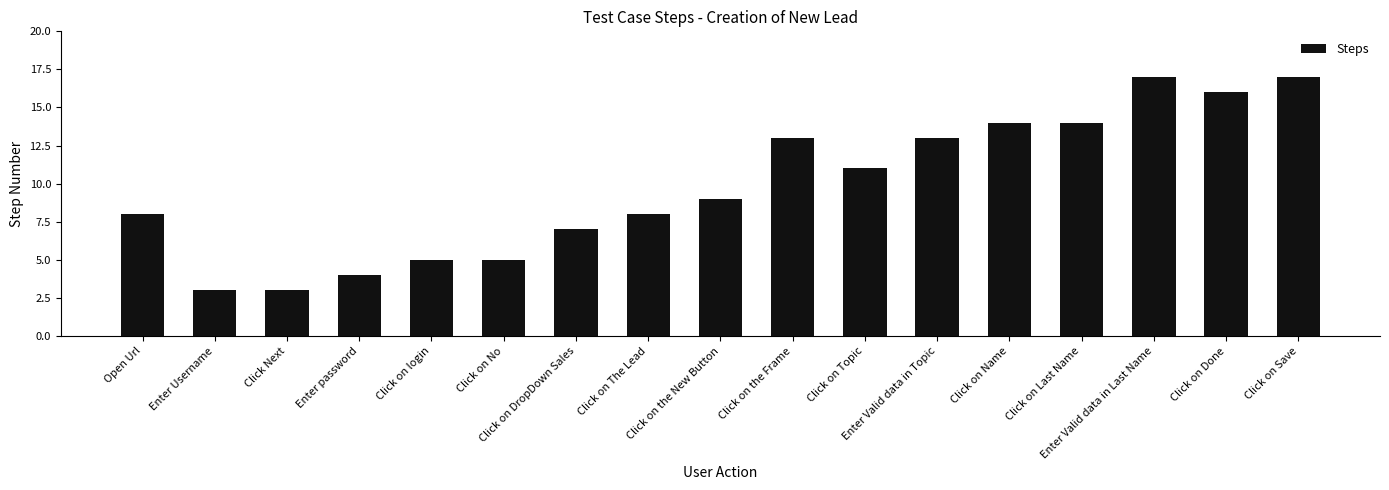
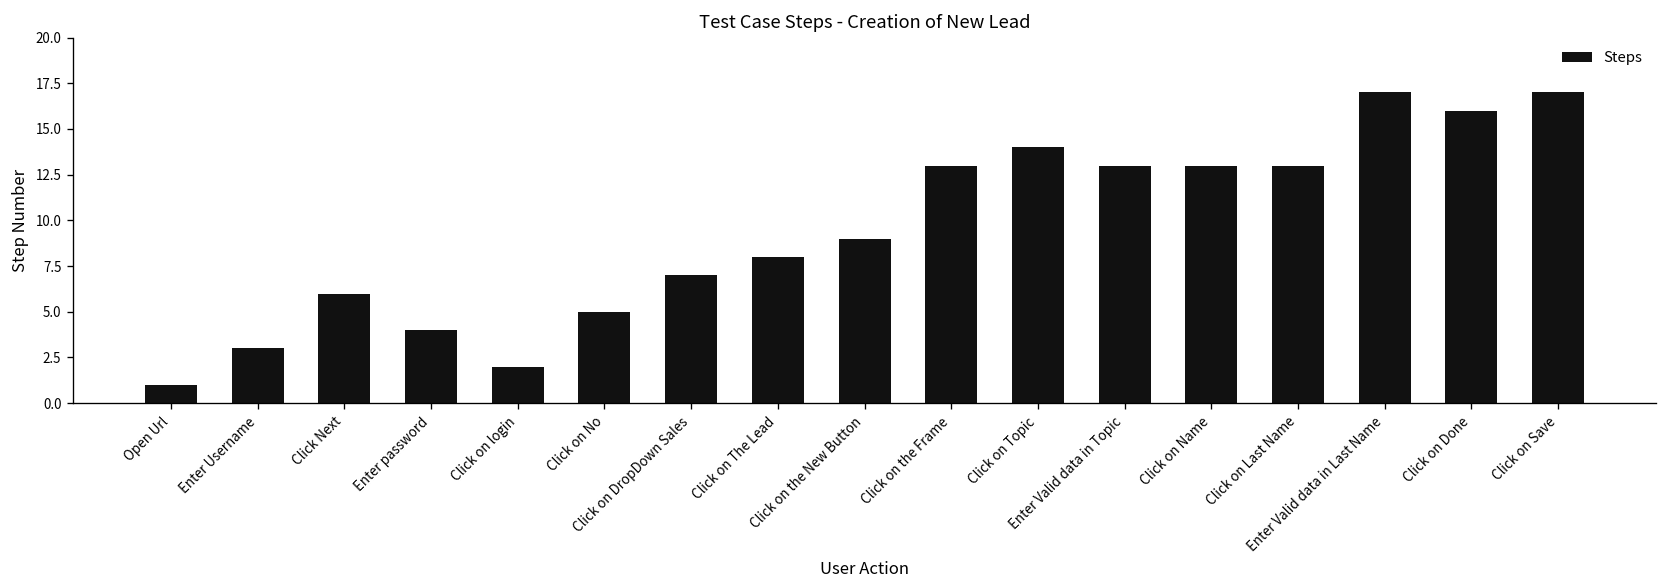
Open Url: 8 -> 1
Click Next: 3 -> 6
Click on login: 5 -> 2
Click on Topic: 11 -> 14
Click on Name: 14 -> 13
Click on Last Name: 14 -> 13
